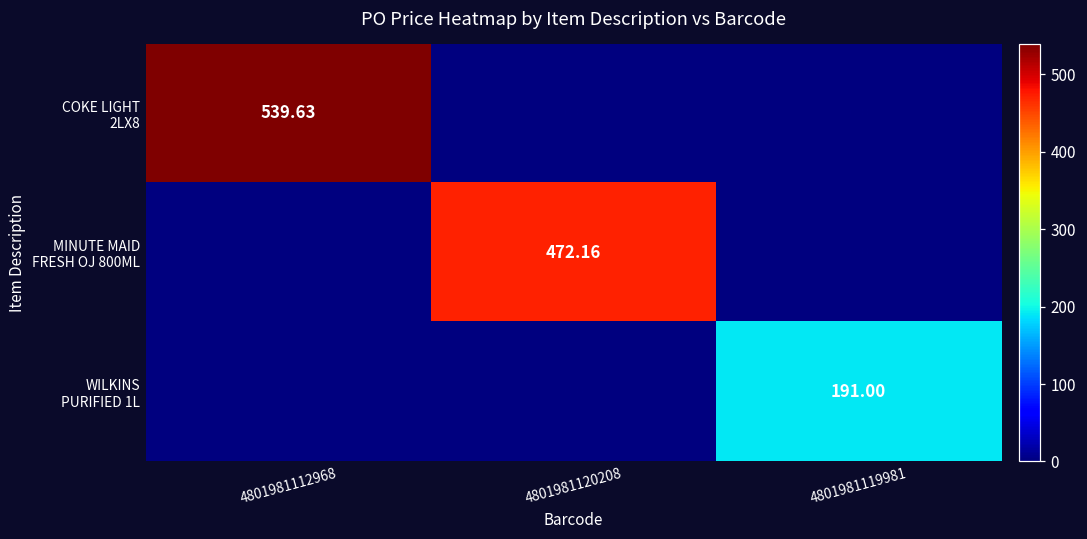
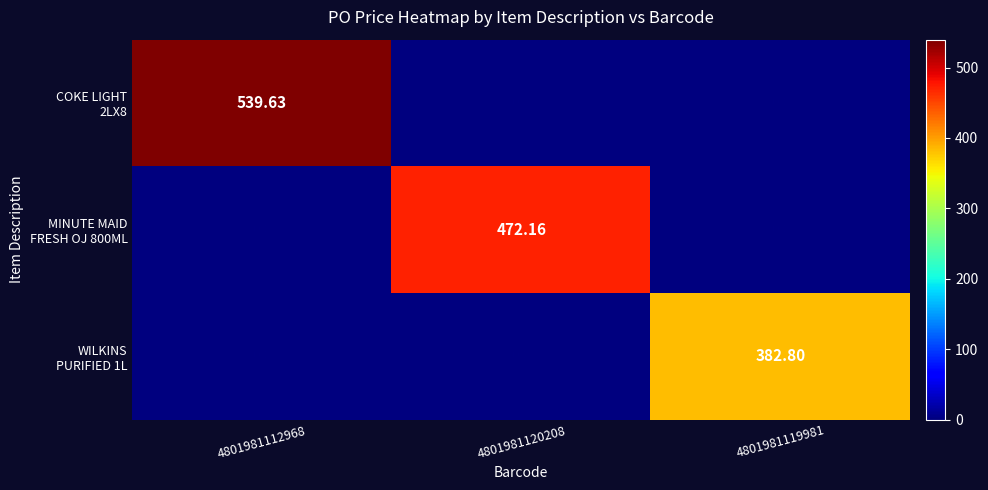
WILKINS PURIFIED 1L, 4801981119981: 191.00 -> 382.80
